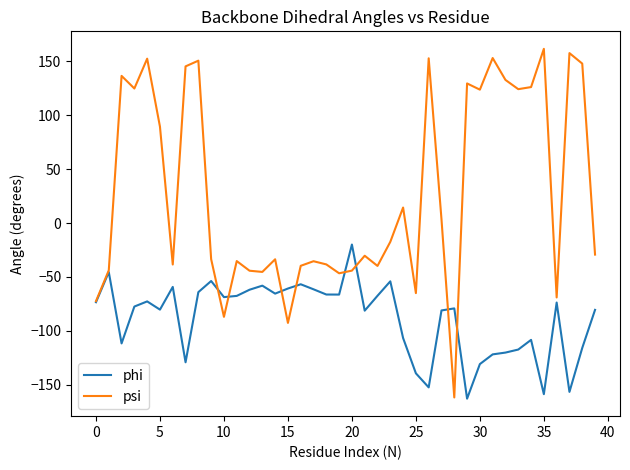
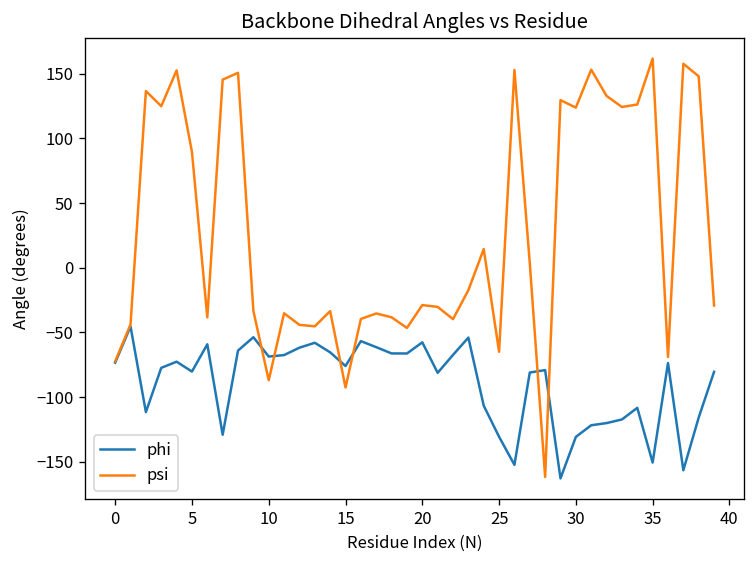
phi, 15: -61 -> -76
phi, 20: -20 -> -58
psi, 20: -44 -> -29
phi, 25: -139 -> -131
phi, 35: -159 -> -151
